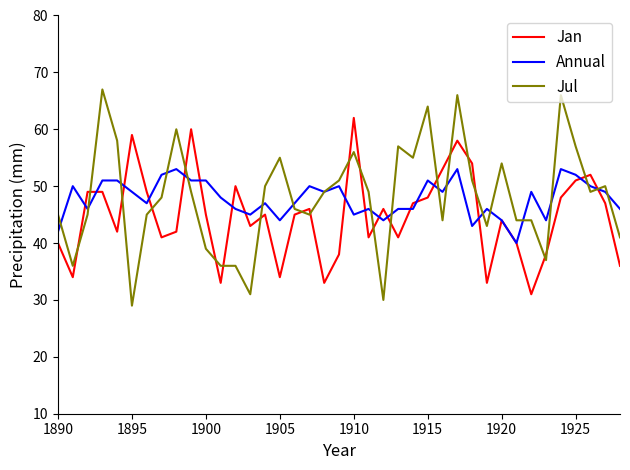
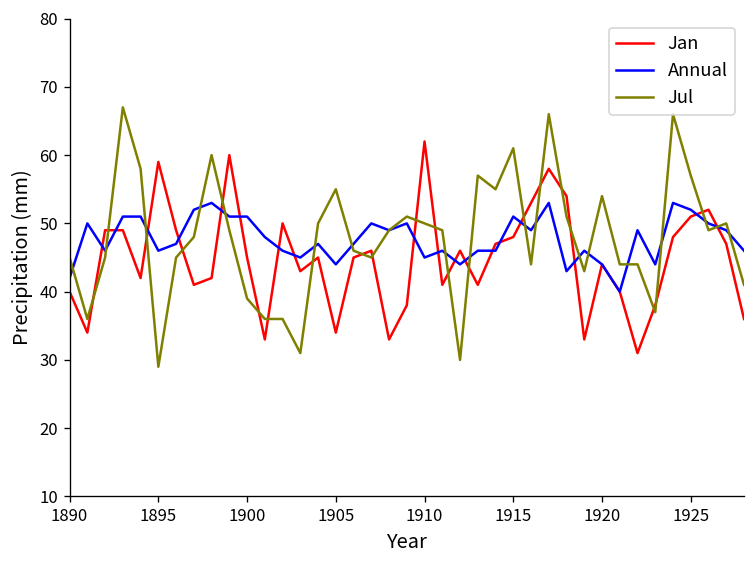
Annual, 1895: 49 -> 46
Jul, 1910: 56 -> 50
Jul, 1915: 64 -> 61
